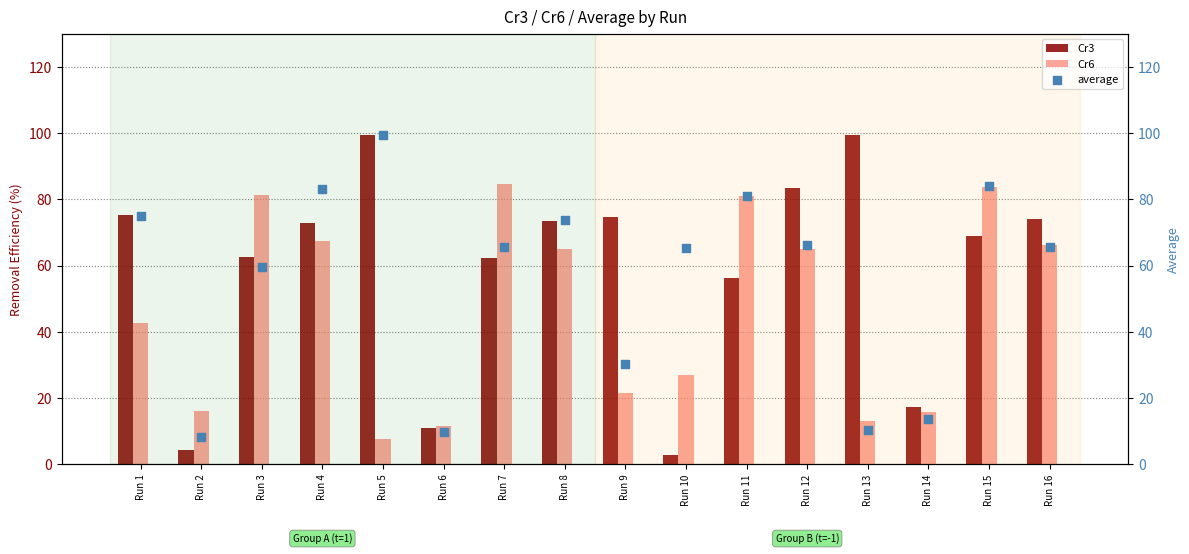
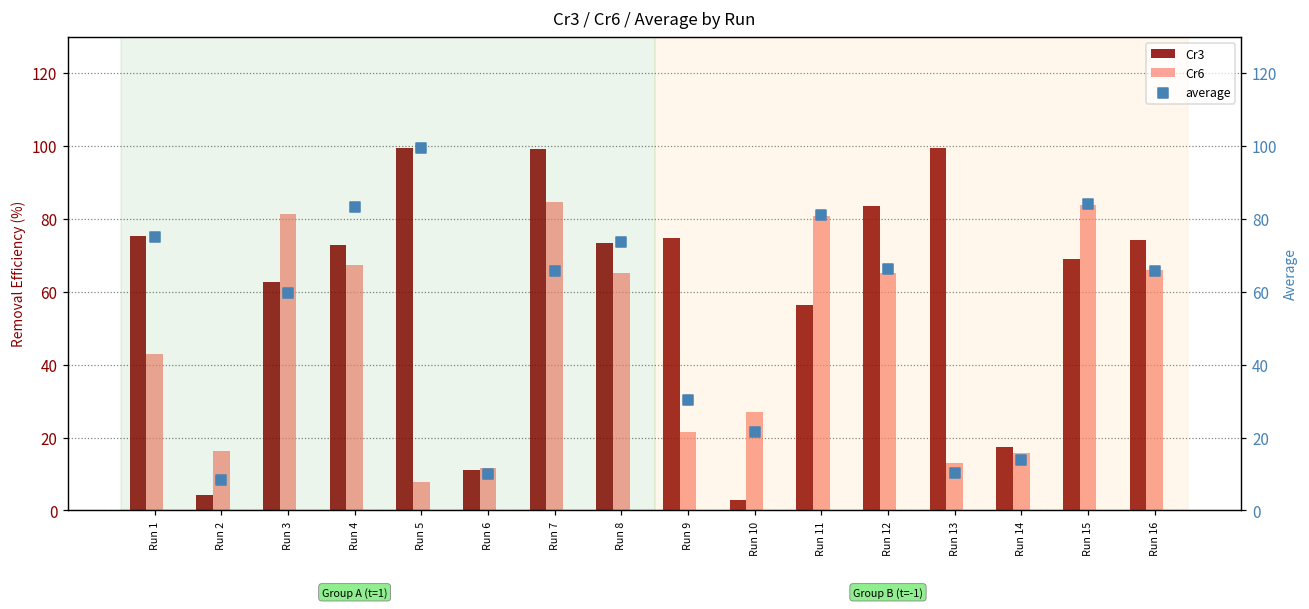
Cr3, Run 7: 62 -> 99
average, Run 10: 65 -> 22
